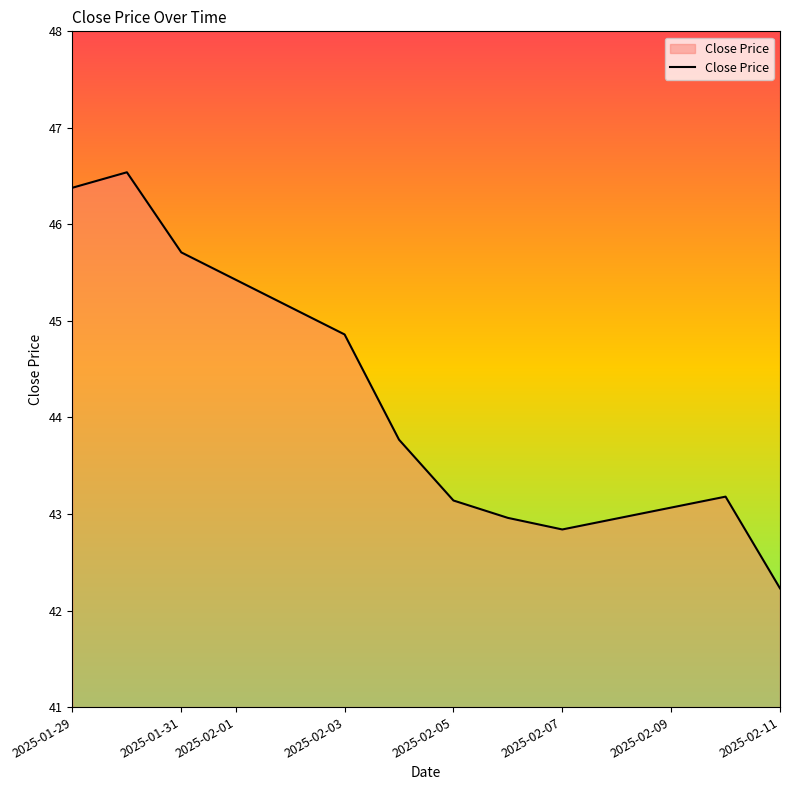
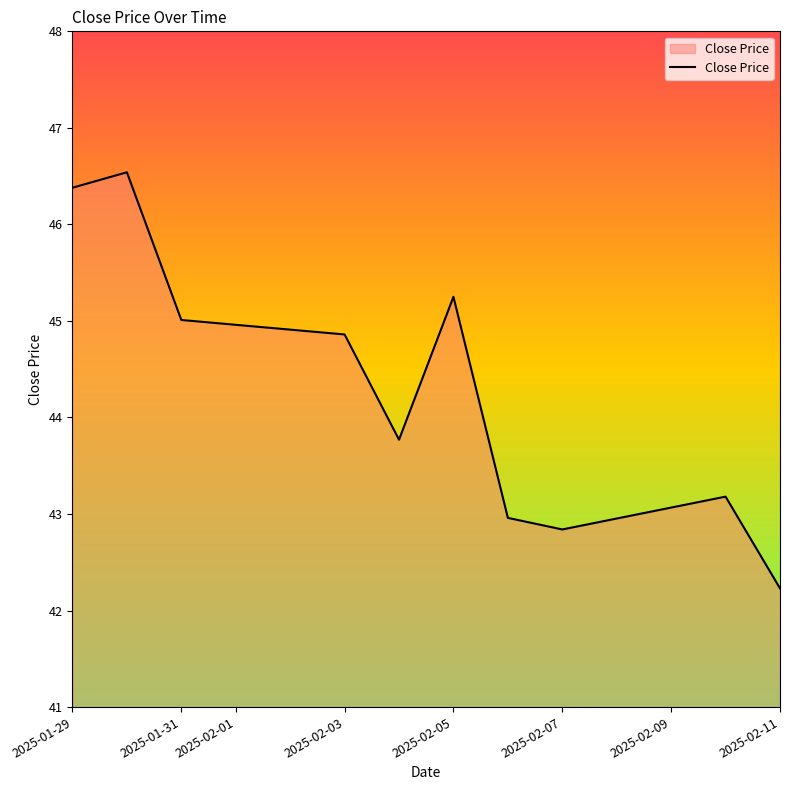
2025-01-31: 45.7 -> 45.0
2025-02-05: 43.1 -> 45.3
